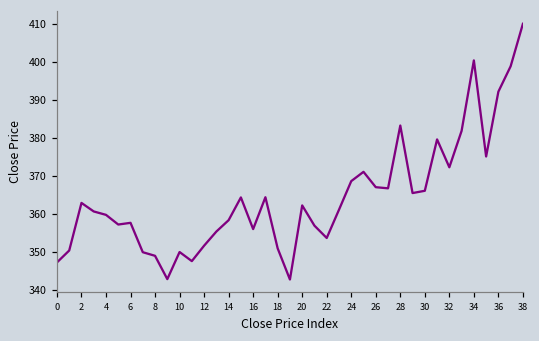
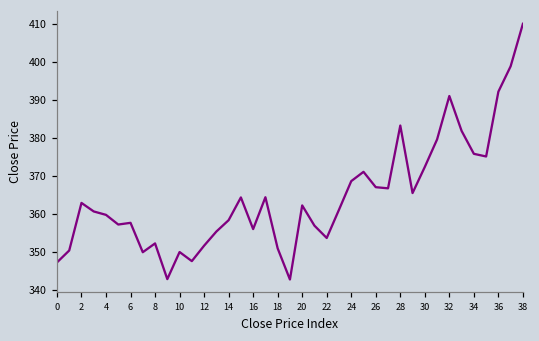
8: 349 -> 352
30: 366 -> 372
32: 372 -> 391
34: 400 -> 376
